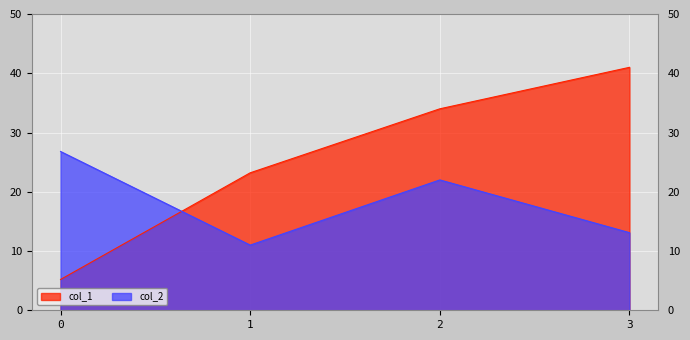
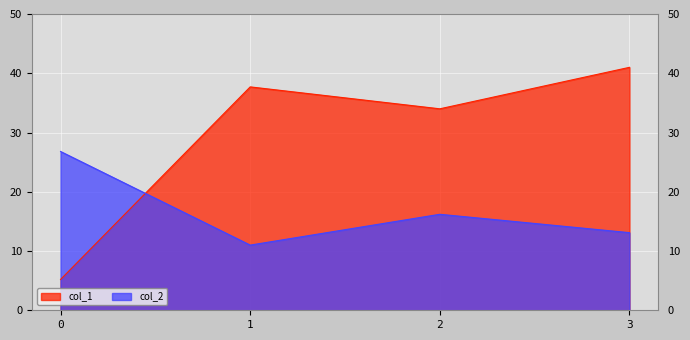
col_1, 1: 23 -> 38
col_2, 2: 22 -> 16
